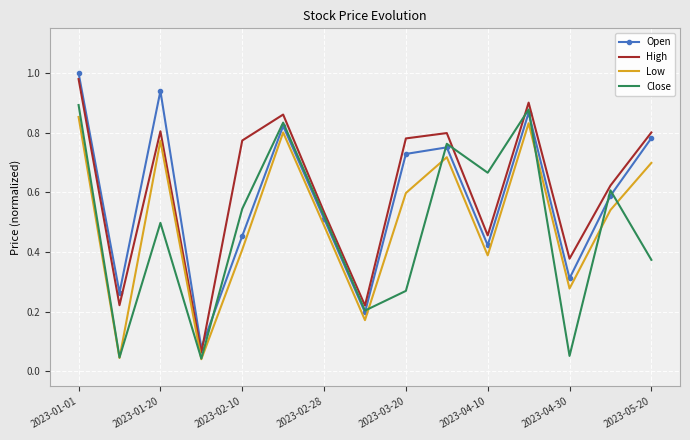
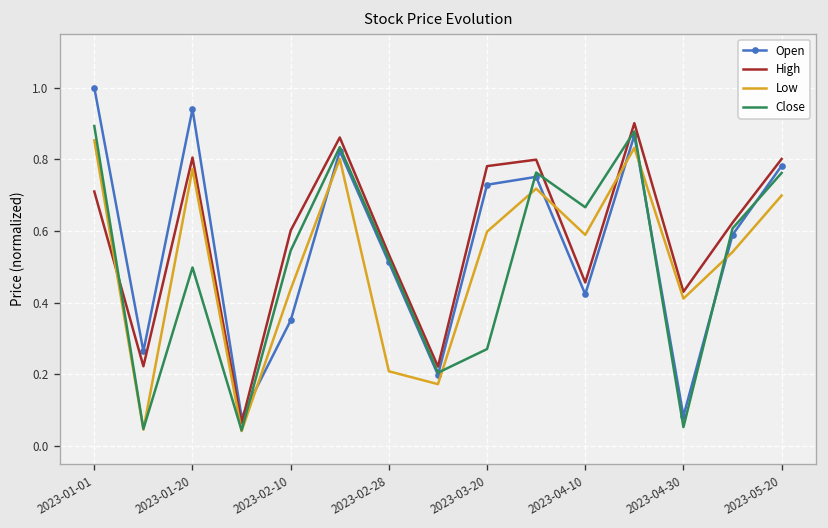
High, 2023-01-01: 0.98 -> 0.71
Open, 2023-02-10: 0.45 -> 0.35
High, 2023-02-10: 0.77 -> 0.60
Low, 2023-02-10: 0.41 -> 0.44
Low, 2023-02-28: 0.49 -> 0.21
Low, 2023-04-10: 0.39 -> 0.59
Open, 2023-04-30: 0.31 -> 0.08
High, 2023-04-30: 0.38 -> 0.43
Low, 2023-04-30: 0.28 -> 0.41
Close, 2023-05-20: 0.37 -> 0.76
